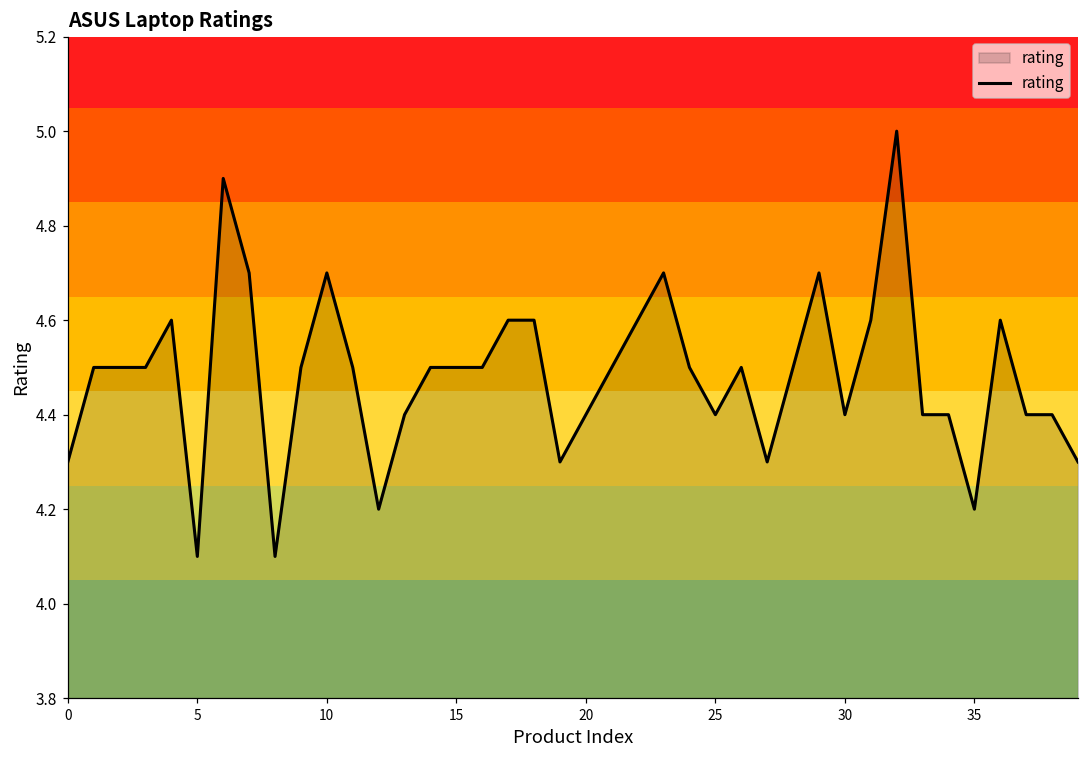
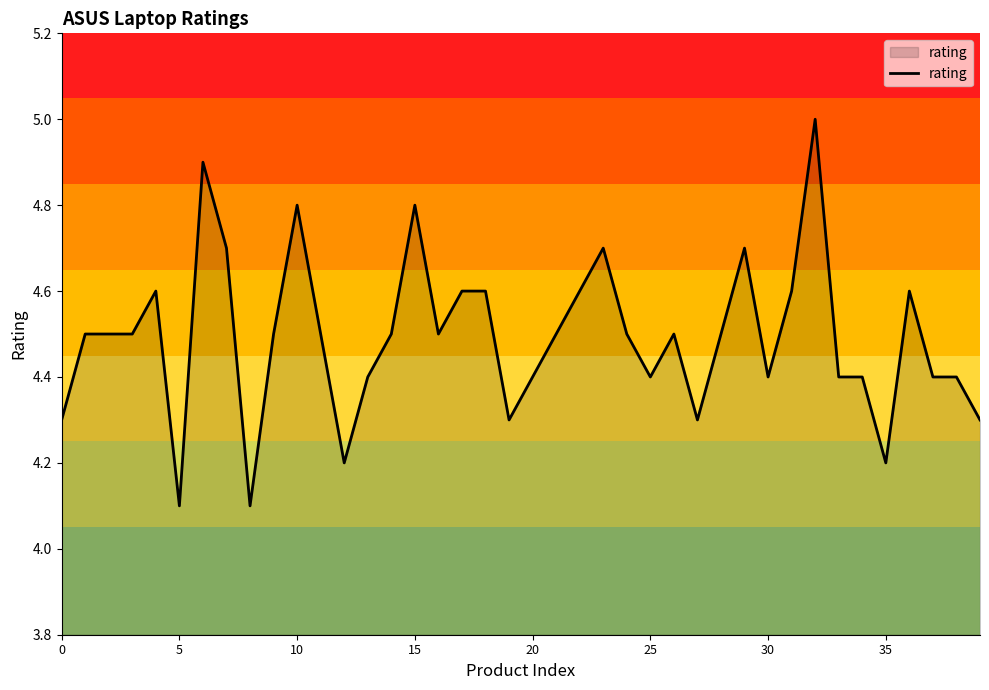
10: 4.7 -> 4.8
15: 4.5 -> 4.8
